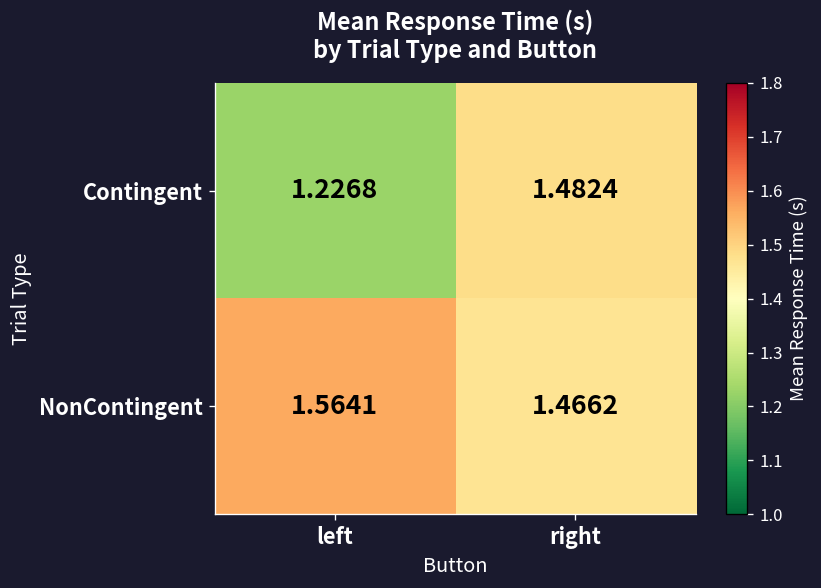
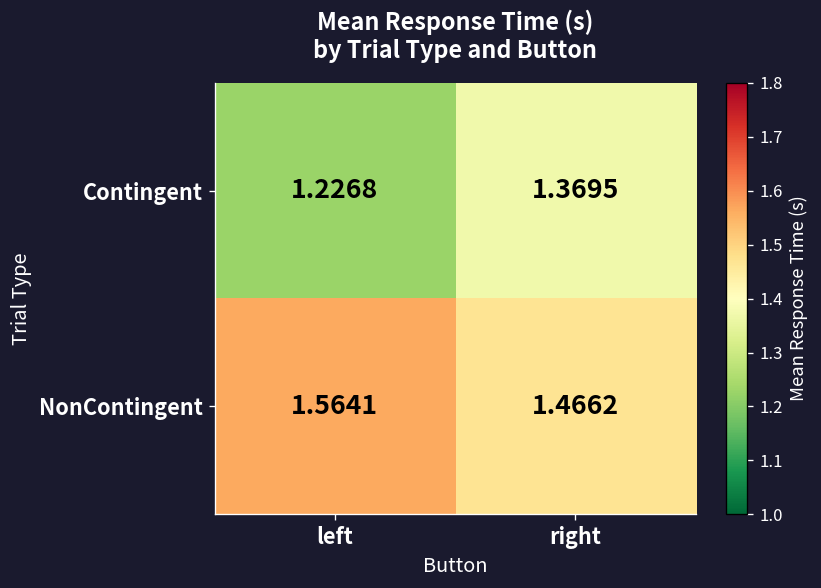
Contingent, right: 1.4824 -> 1.3695
